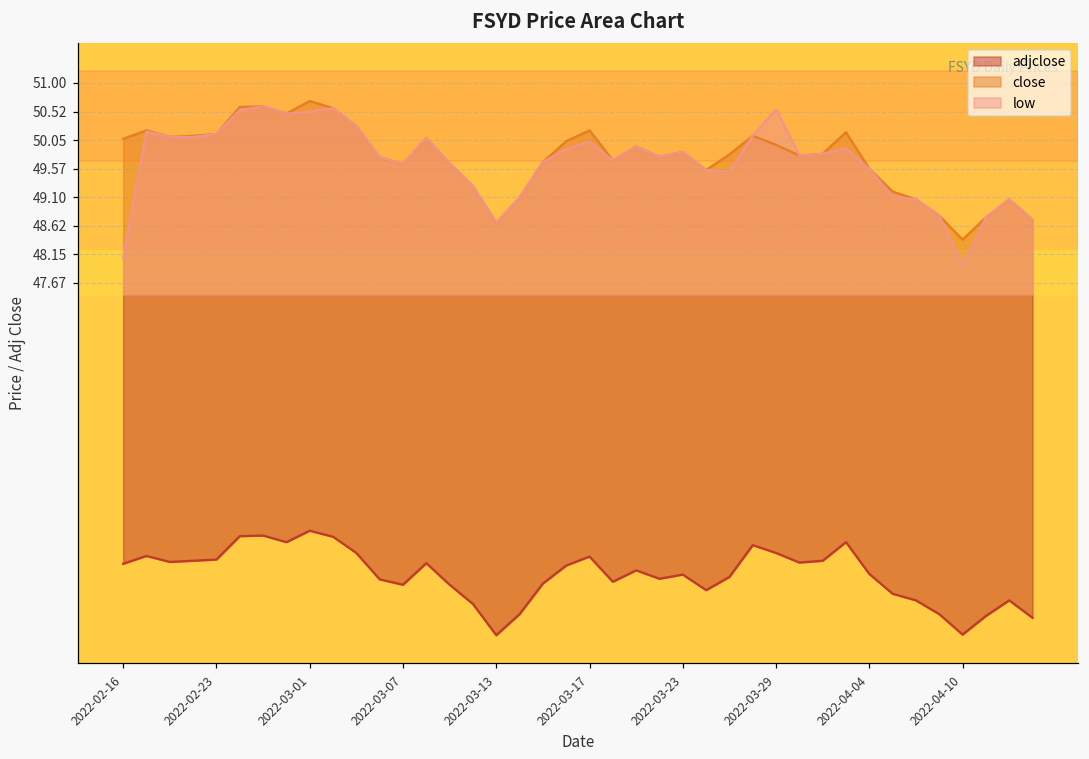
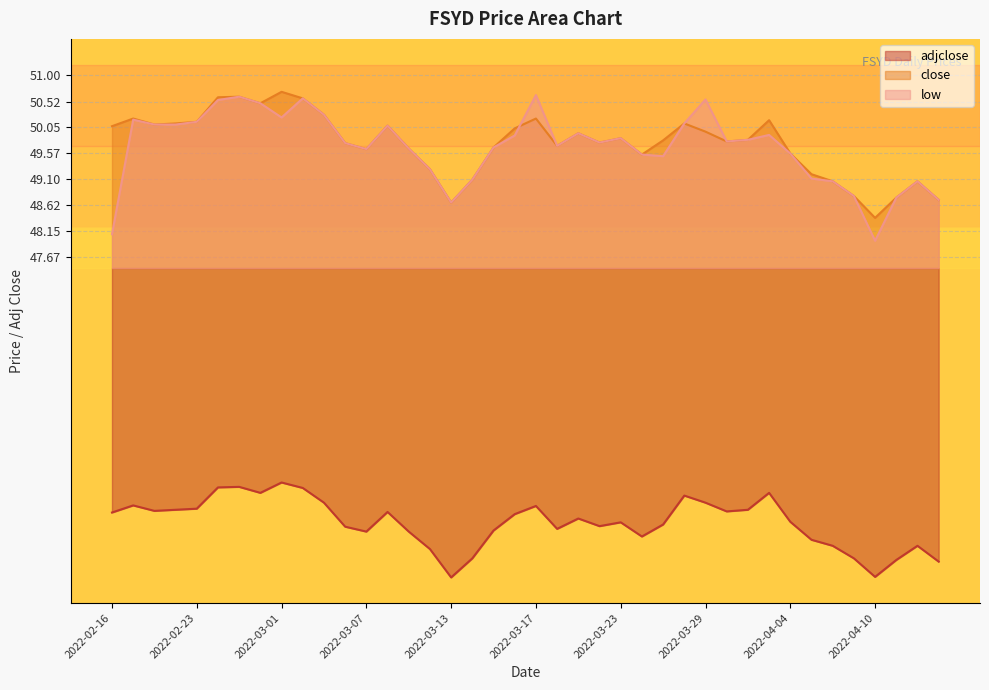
low, 2022-03-01: 50.5 -> 50.2
low, 2022-03-17: 50.0 -> 50.6
